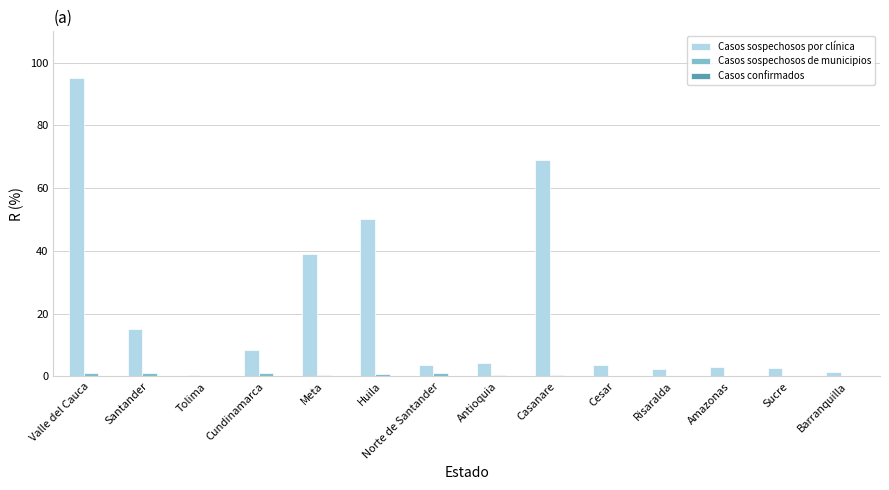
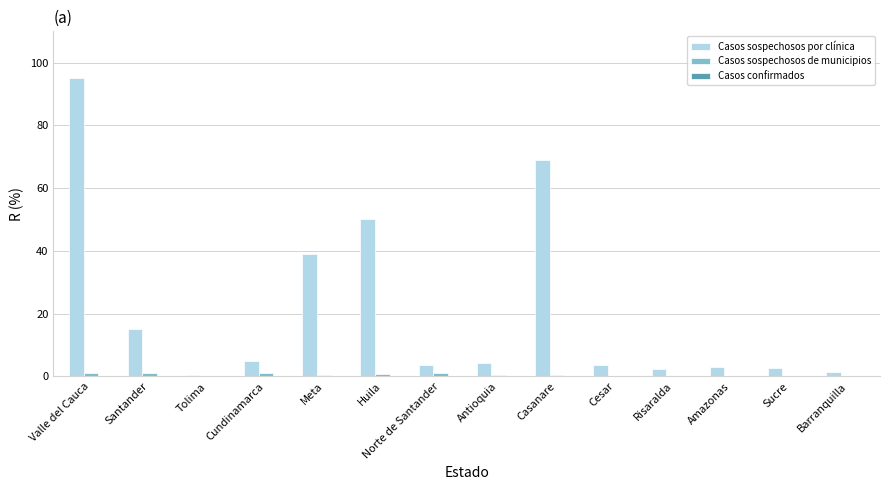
Casos sospechosos por clínica, Cundinamarca: 9 -> 5
